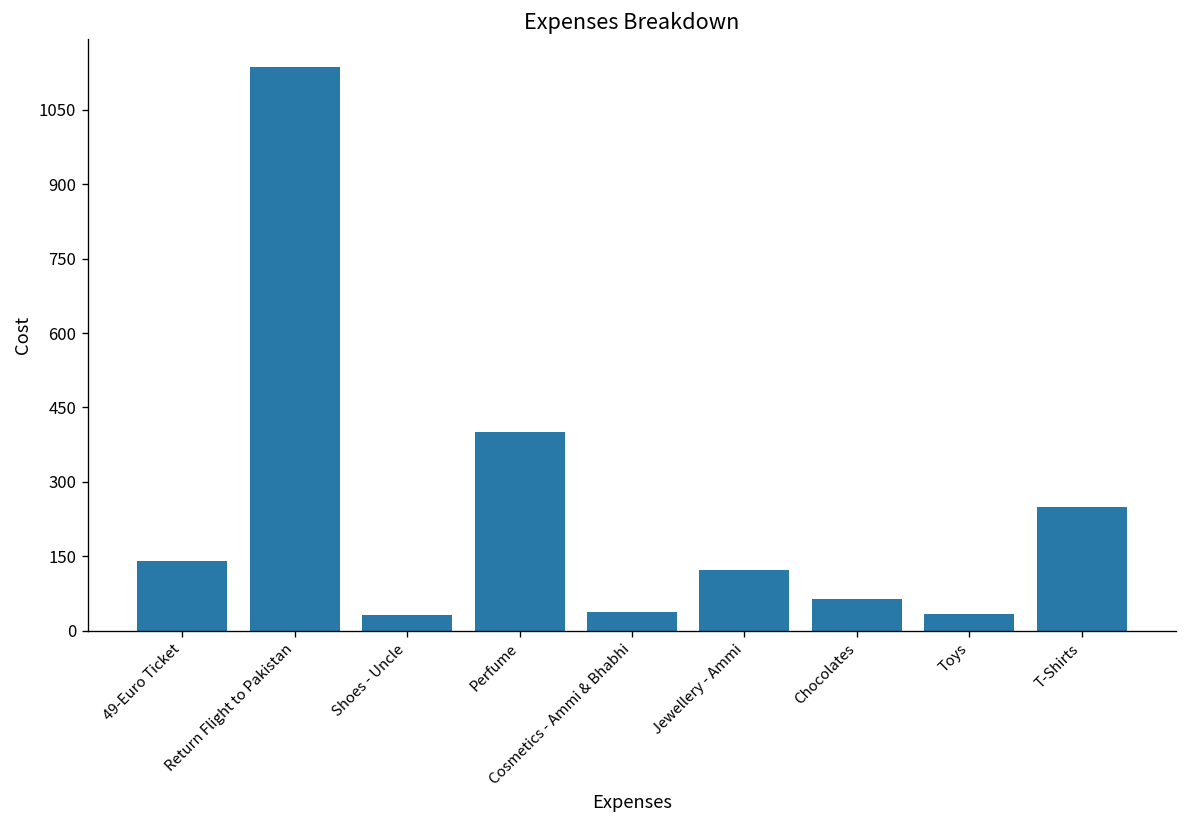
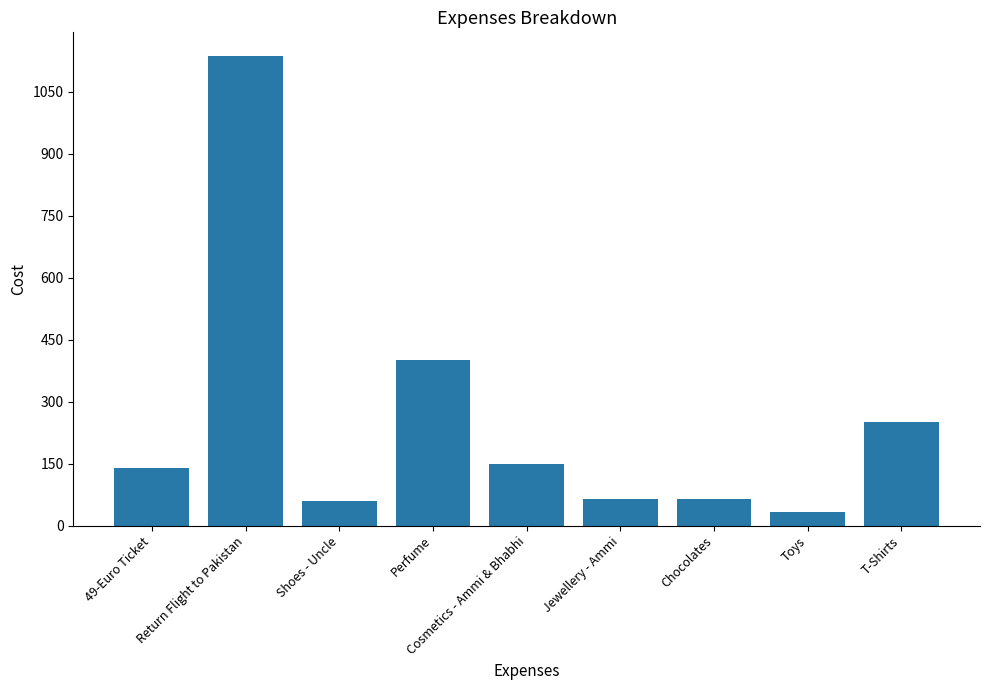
Shoes - Uncle: 30 -> 60
Cosmetics - Ammi & Bhabhi: 40 -> 150
Jewellery - Ammi: 120 -> 60
